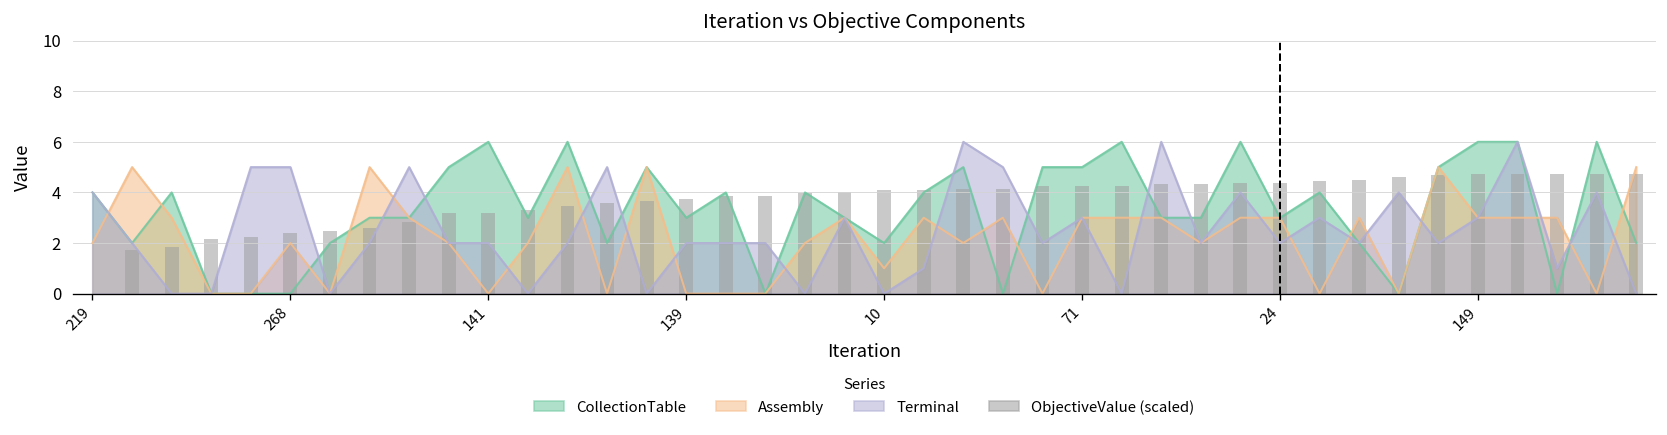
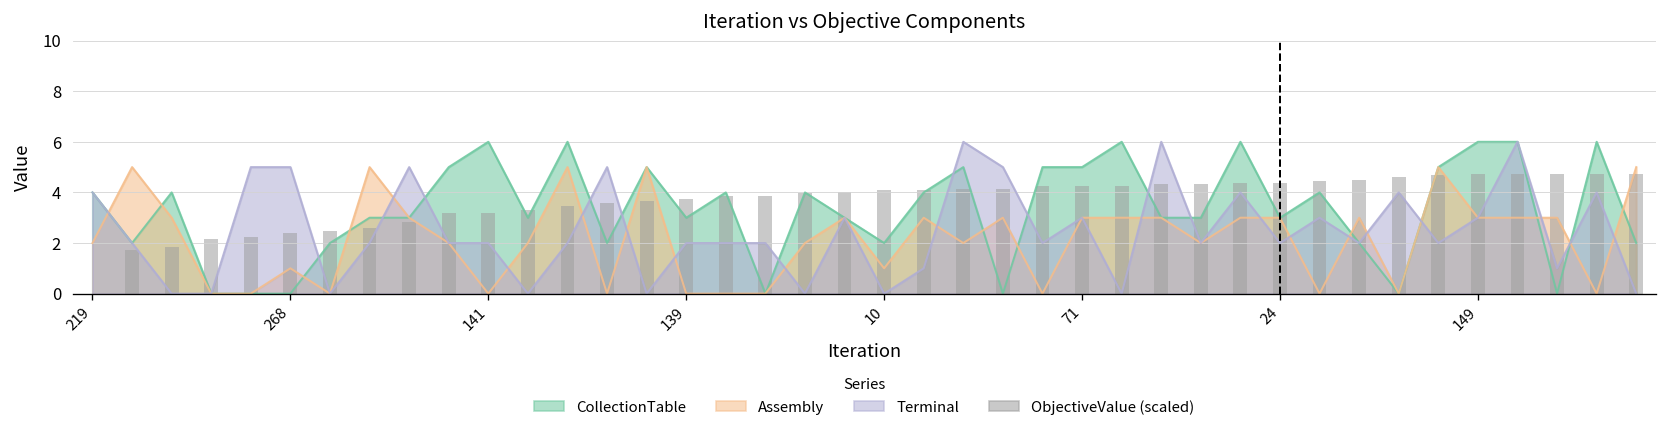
Assembly, 268: 2 -> 1
